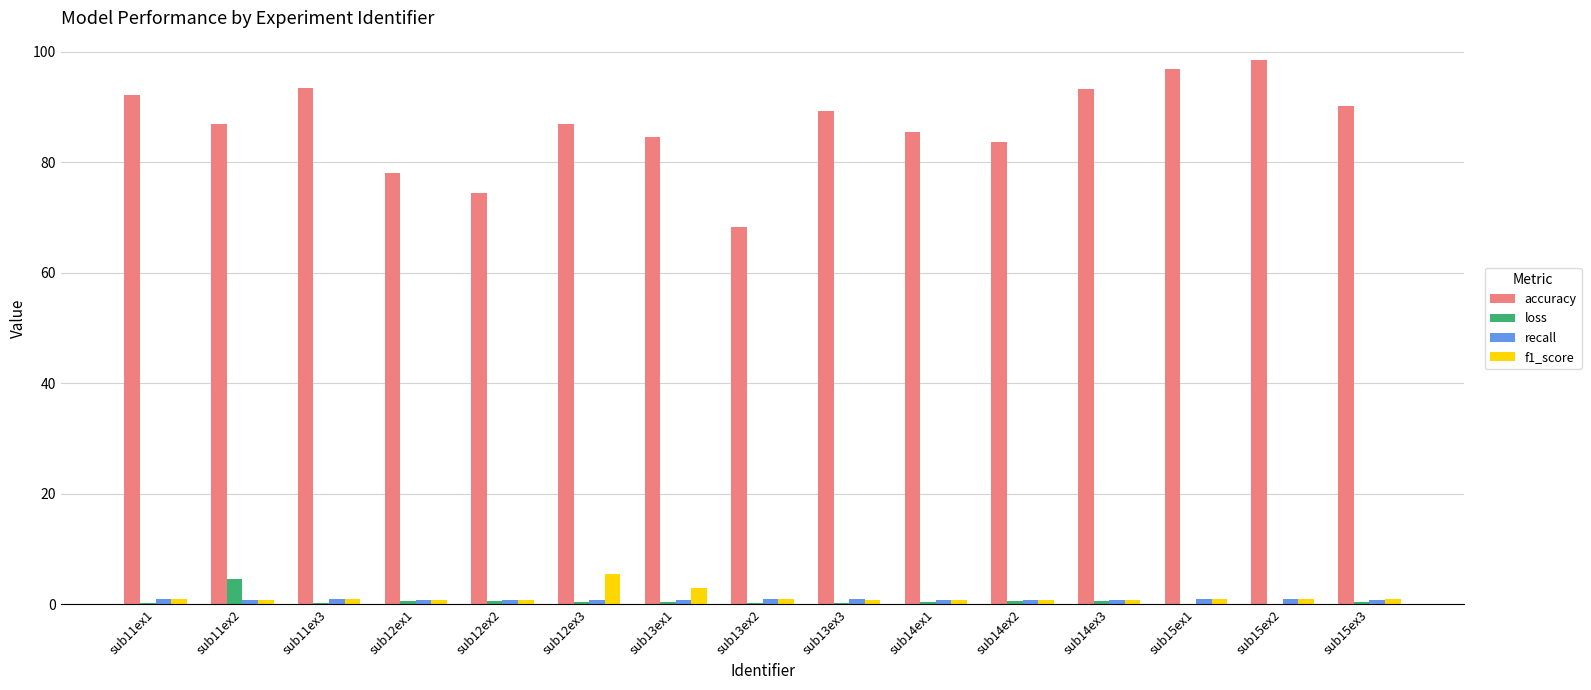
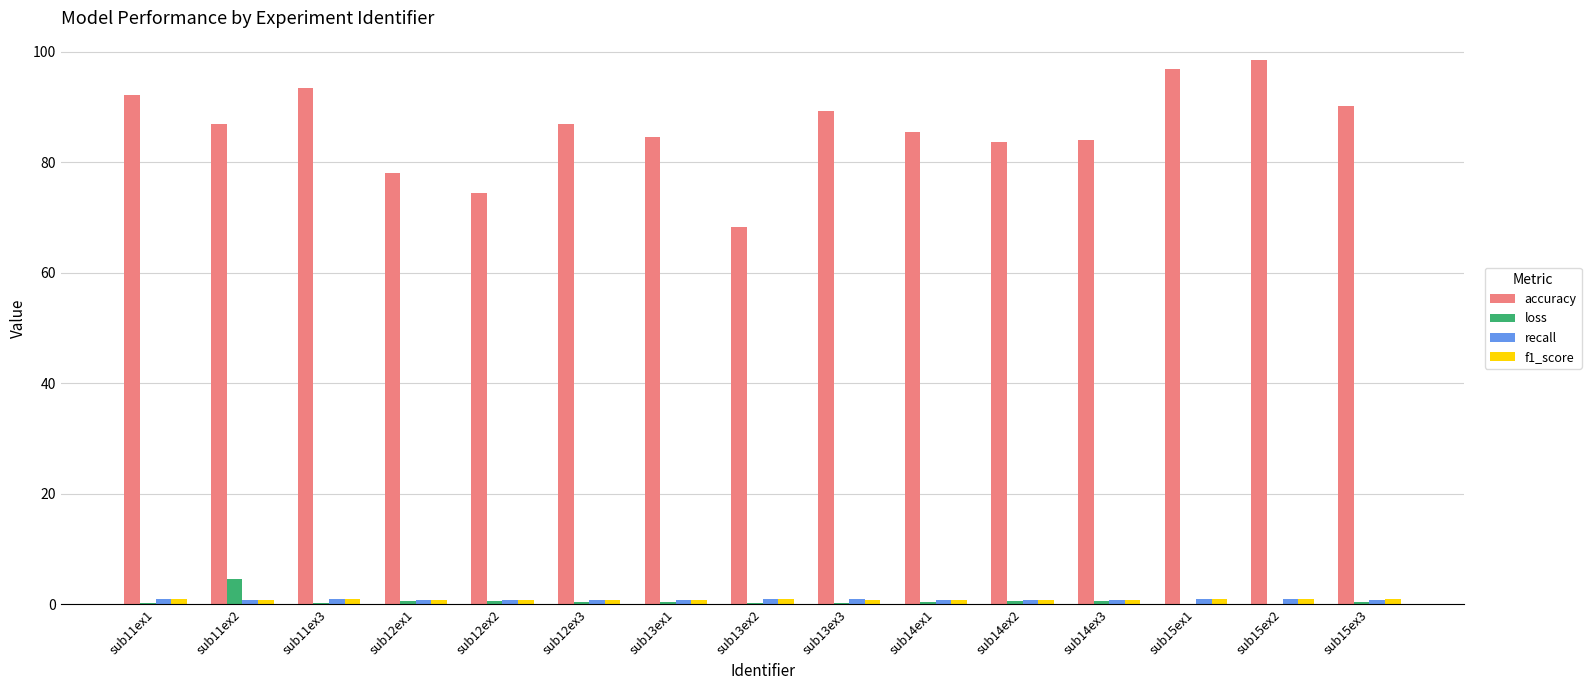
f1_score, sub12ex3: 6 -> 1
f1_score, sub13ex1: 3 -> 1
accuracy, sub14ex3: 93 -> 84
